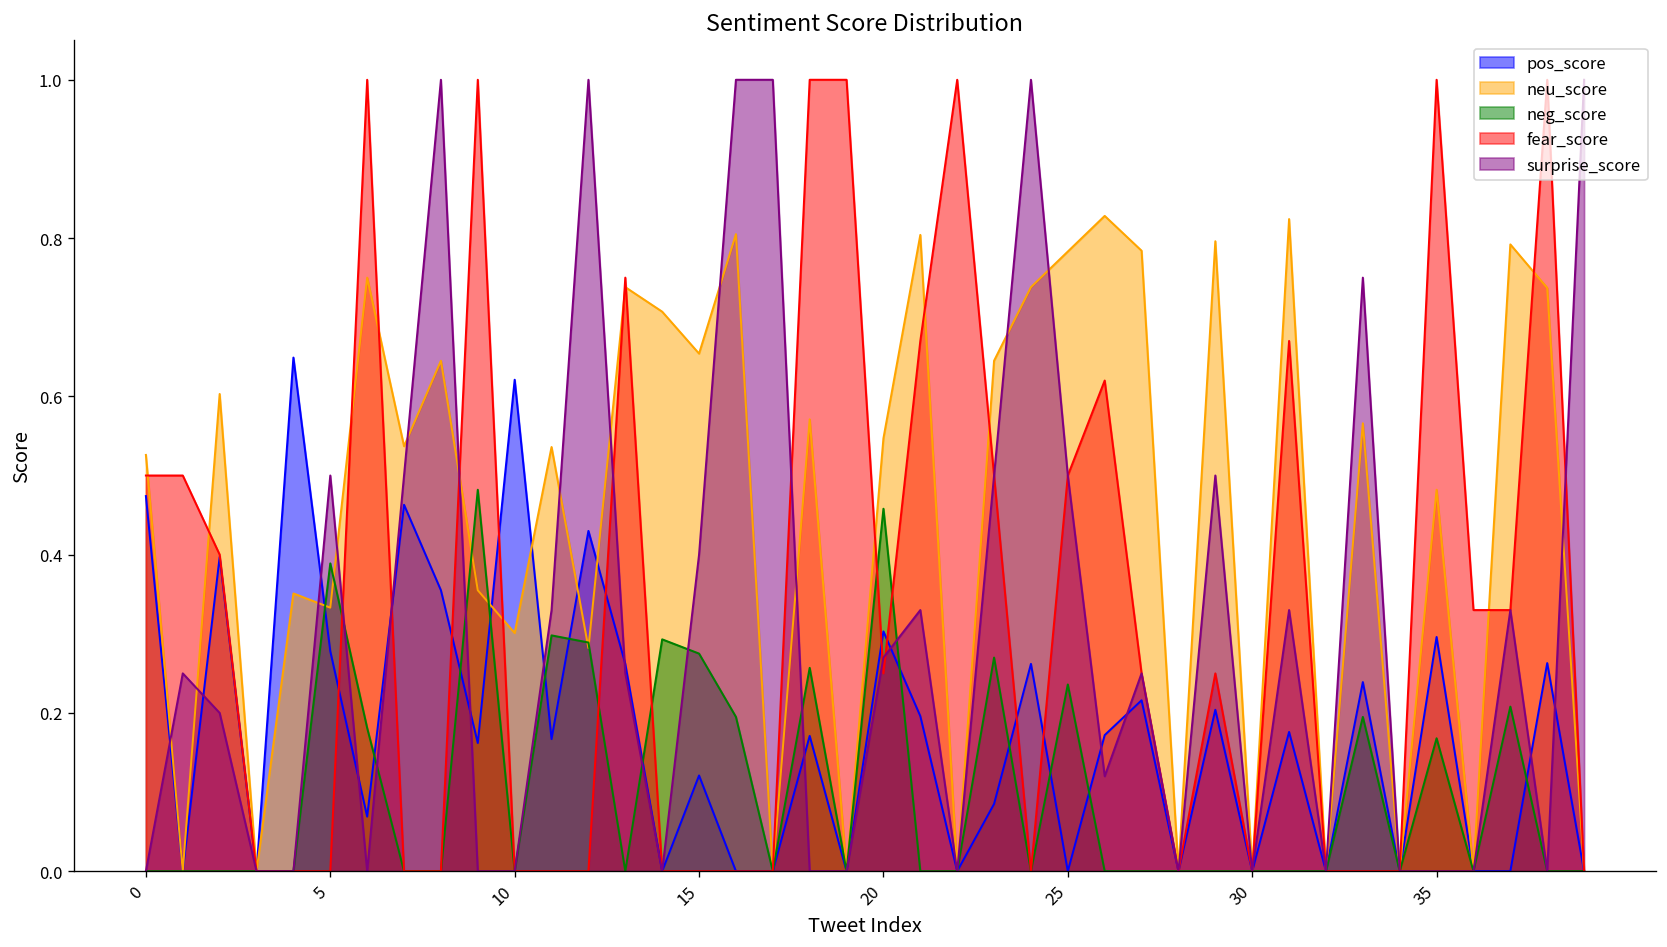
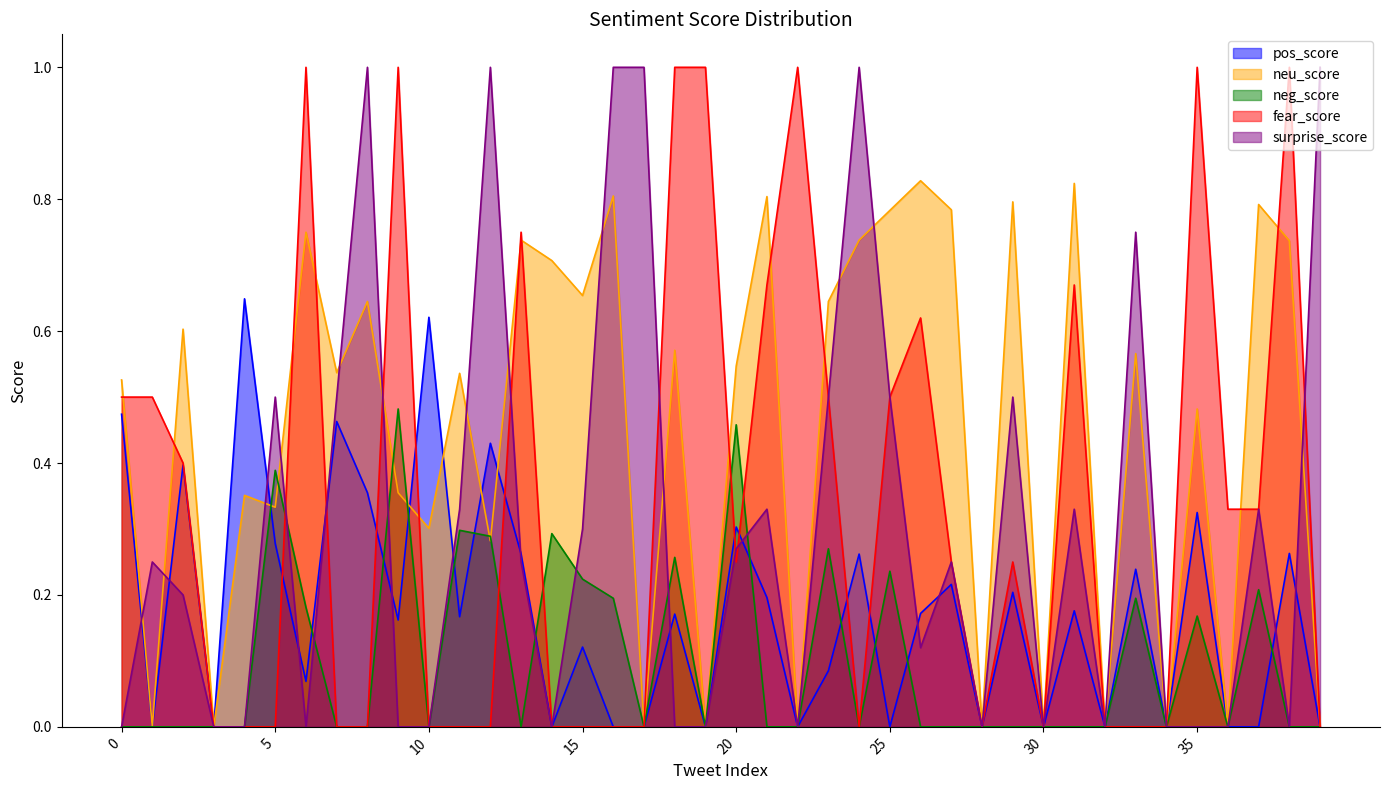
neg_score, 15: 0.28 -> 0.22
surprise_score, 15: 0.4 -> 0.3
pos_score, 35: 0.30 -> 0.33
